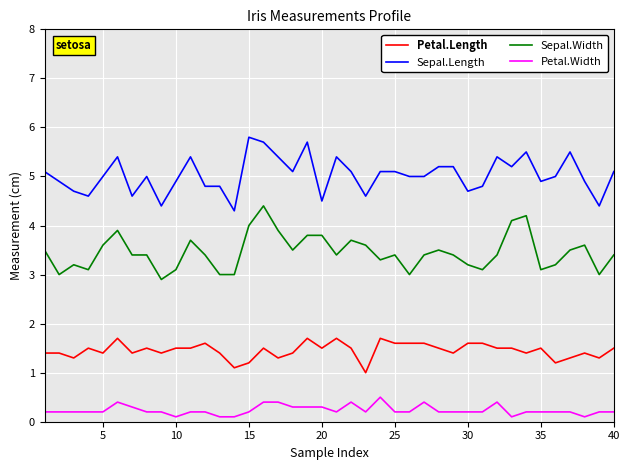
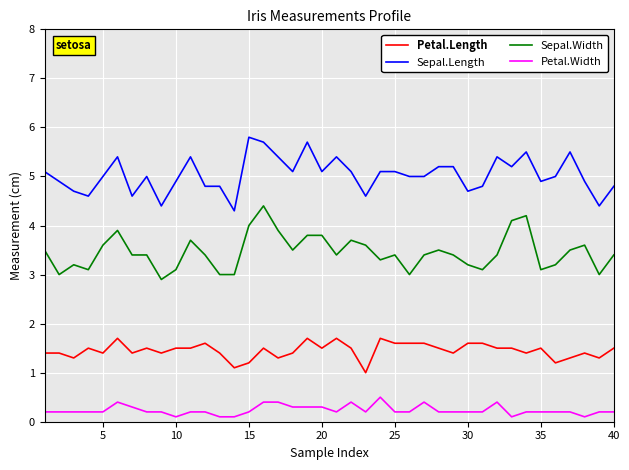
Sepal.Length, 20: 4.5 -> 5.1
Sepal.Length, 40: 5.1 -> 4.8
